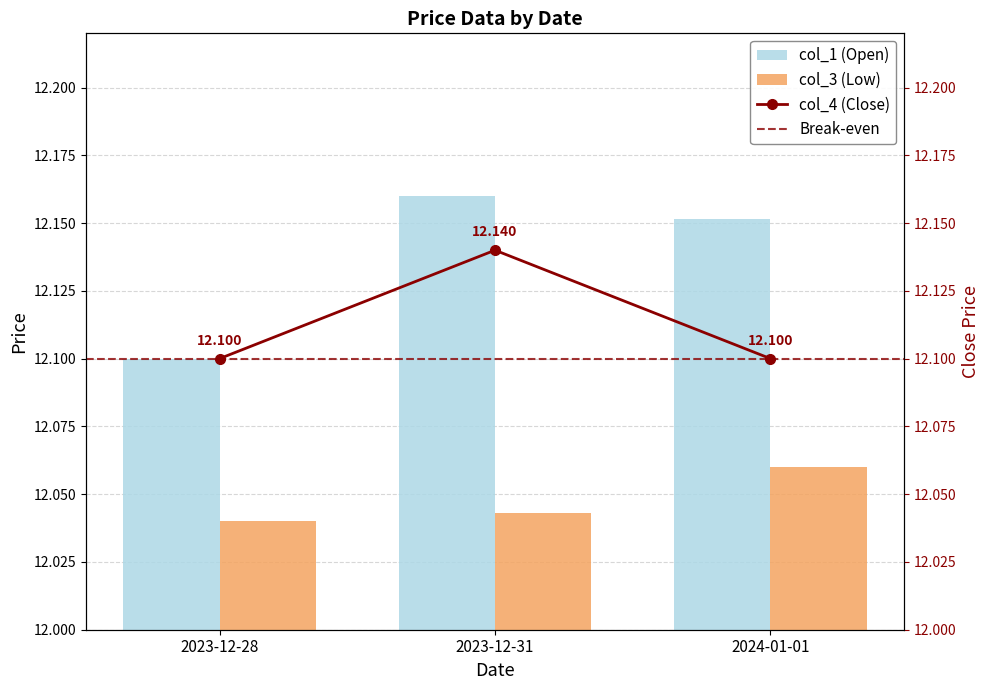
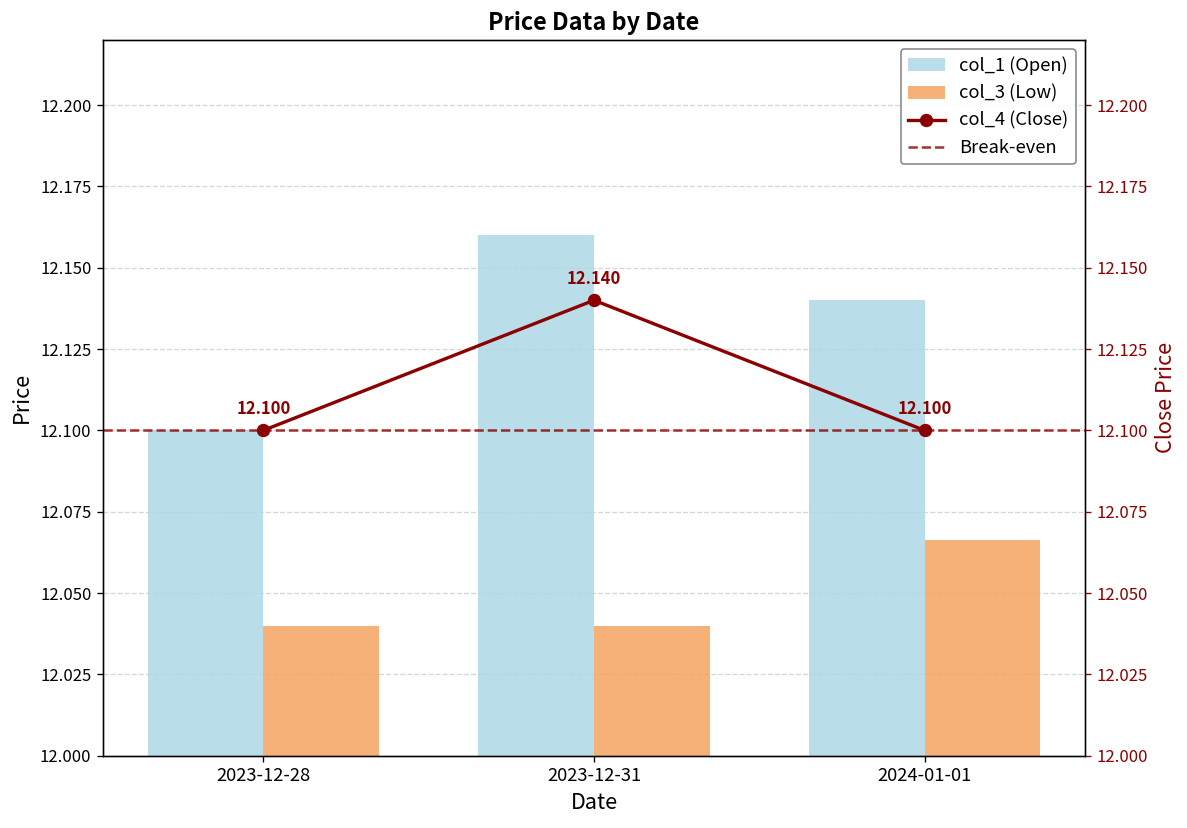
col_3 (Low), 2023-12-31: 12.043 -> 12.040
col_1 (Open), 2024-01-01: 12.152 -> 12.140
col_3 (Low), 2024-01-01: 12.060 -> 12.066
